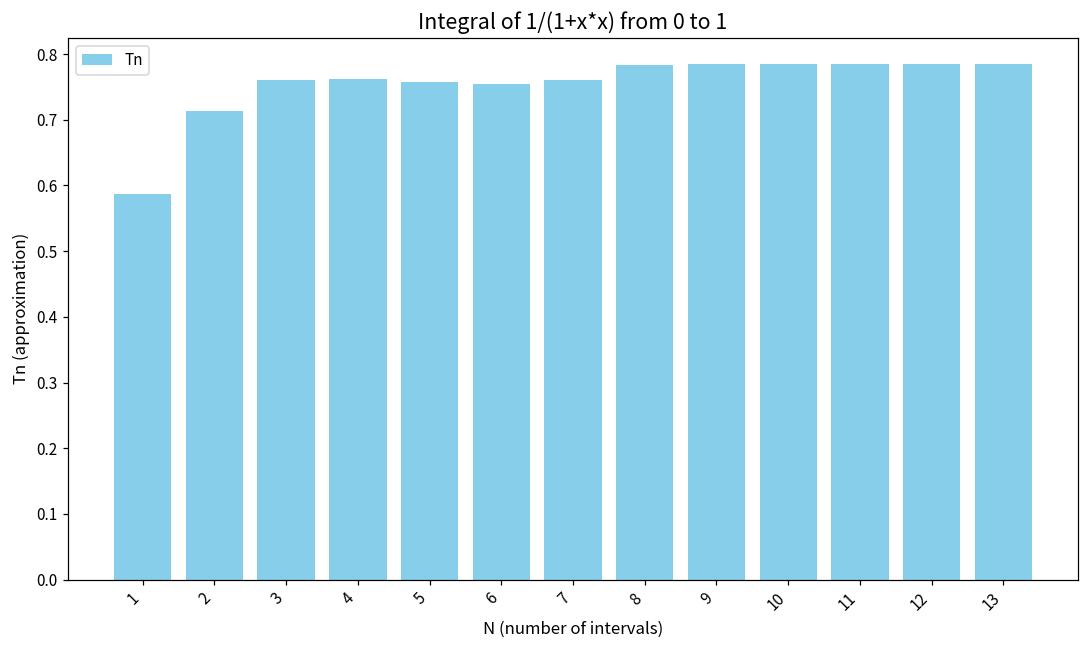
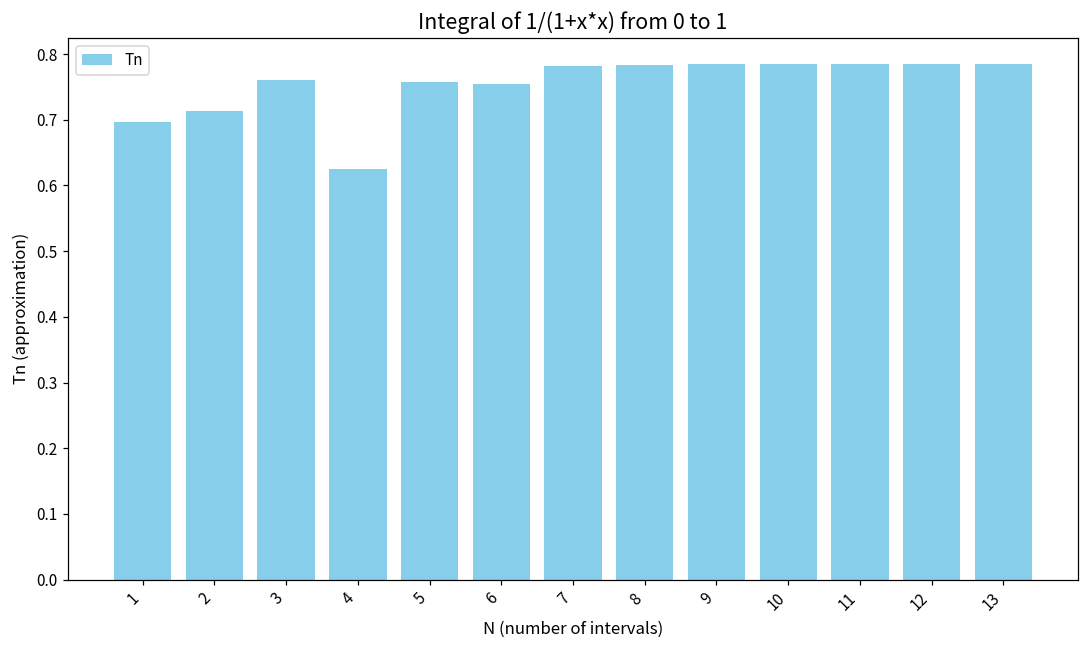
1: 0.59 -> 0.70
4: 0.76 -> 0.63
7: 0.76 -> 0.78
